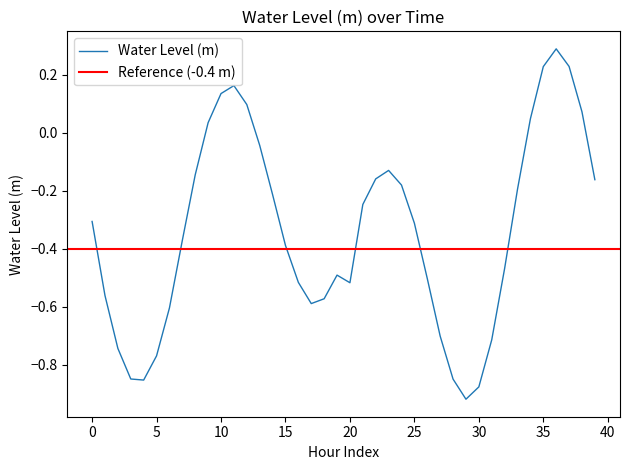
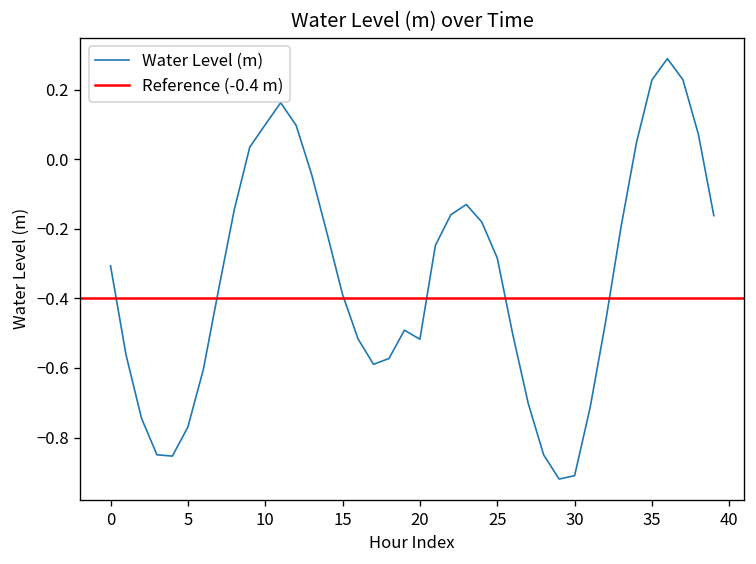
10: 0.14 -> 0.10
25: -0.31 -> -0.28
30: -0.88 -> -0.91
